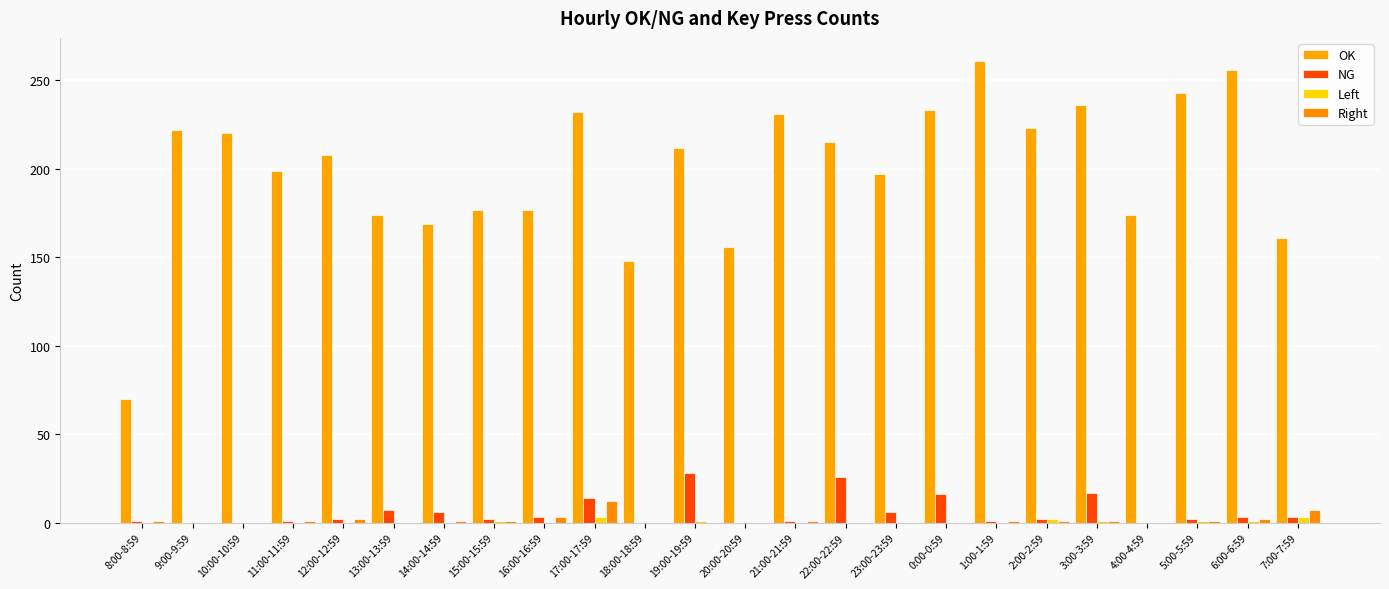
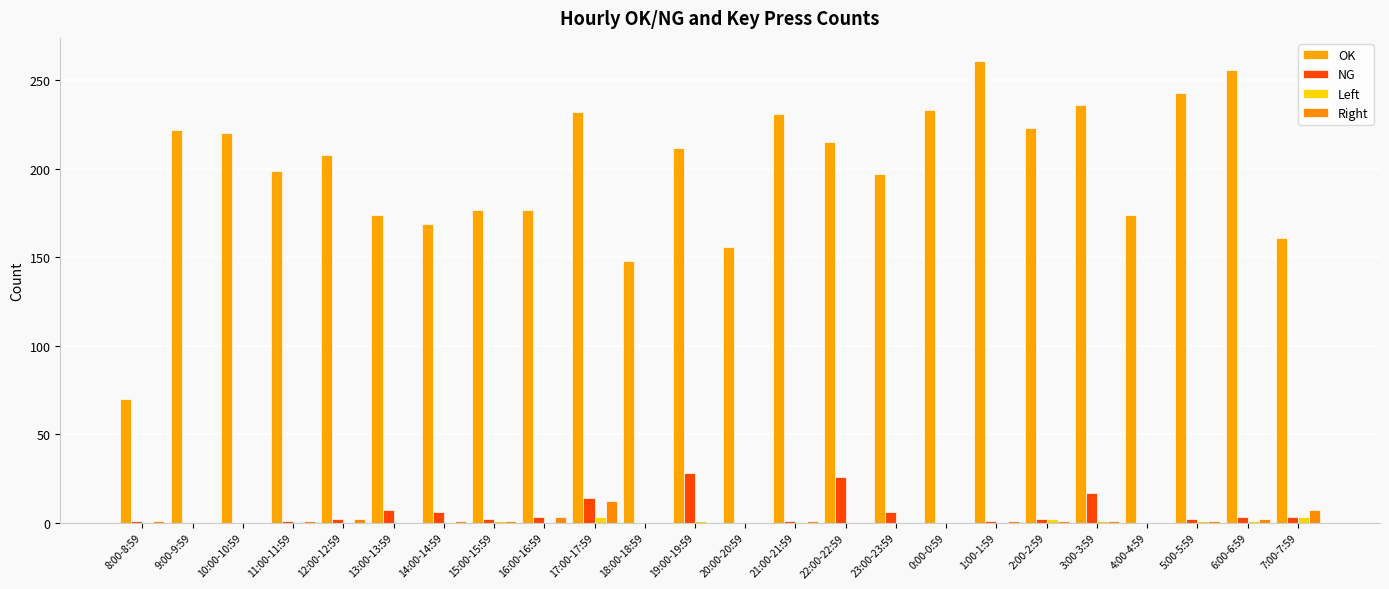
NG, 0:00-0:59: 16 -> 0
